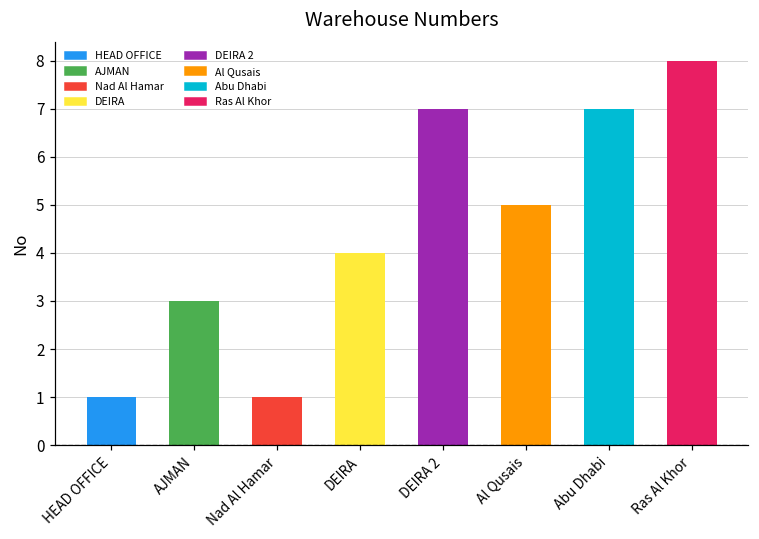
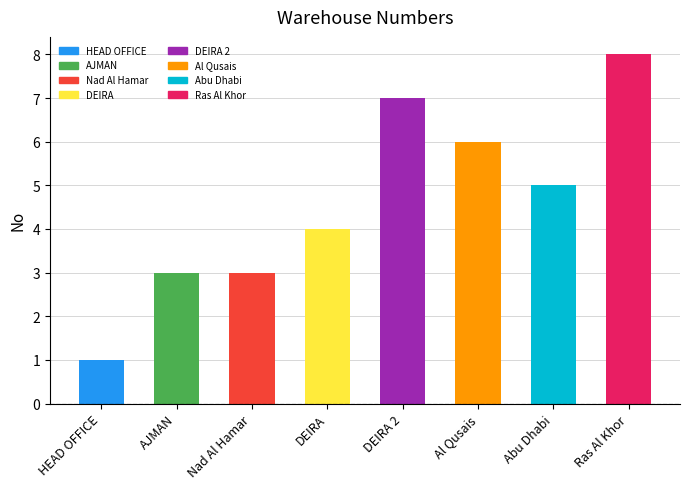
Nad Al Hamar: 1 -> 3
Al Qusais: 5 -> 6
Abu Dhabi: 7 -> 5
